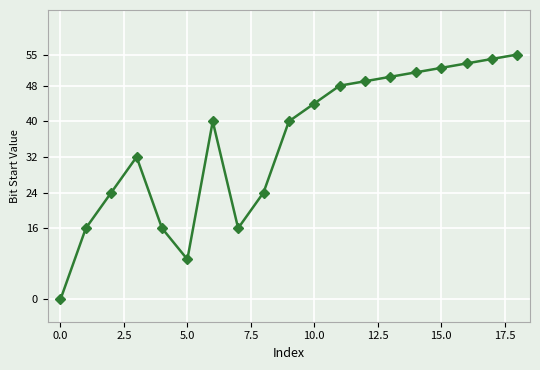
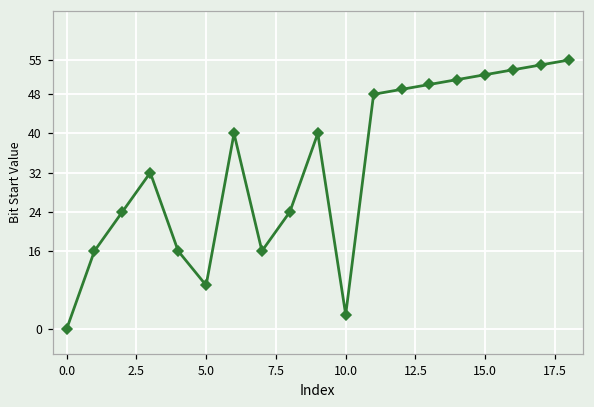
10.0: 44 -> 3
